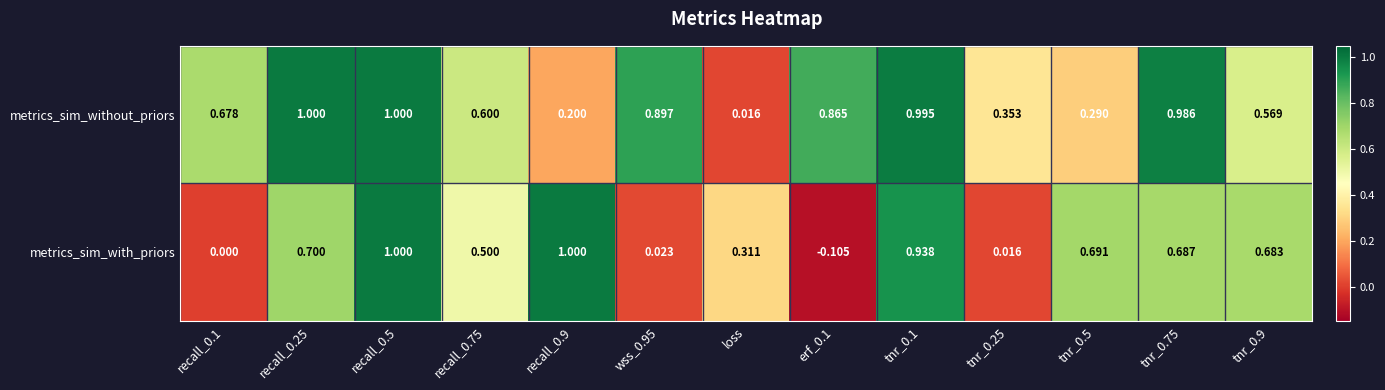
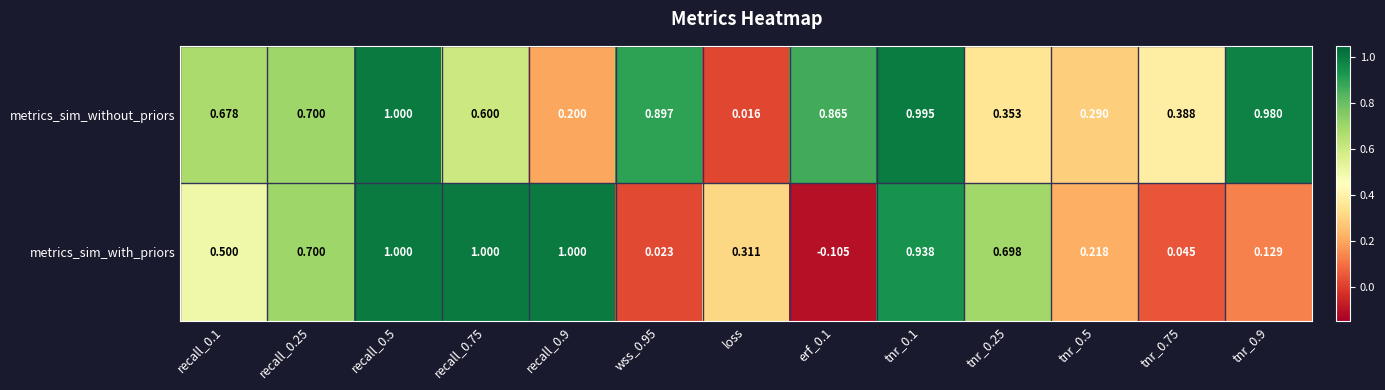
metrics_sim_without_priors, recall_0.25: 1.000 -> 0.700
metrics_sim_without_priors, tnr_0.75: 0.986 -> 0.388
metrics_sim_without_priors, tnr_0.9: 0.569 -> 0.980
metrics_sim_with_priors, recall_0.1: 0.000 -> 0.500
metrics_sim_with_priors, recall_0.75: 0.500 -> 1.000
metrics_sim_with_priors, tnr_0.25: 0.016 -> 0.698
metrics_sim_with_priors, tnr_0.5: 0.691 -> 0.218
metrics_sim_with_priors, tnr_0.75: 0.687 -> 0.045
metrics_sim_with_priors, tnr_0.9: 0.683 -> 0.129
